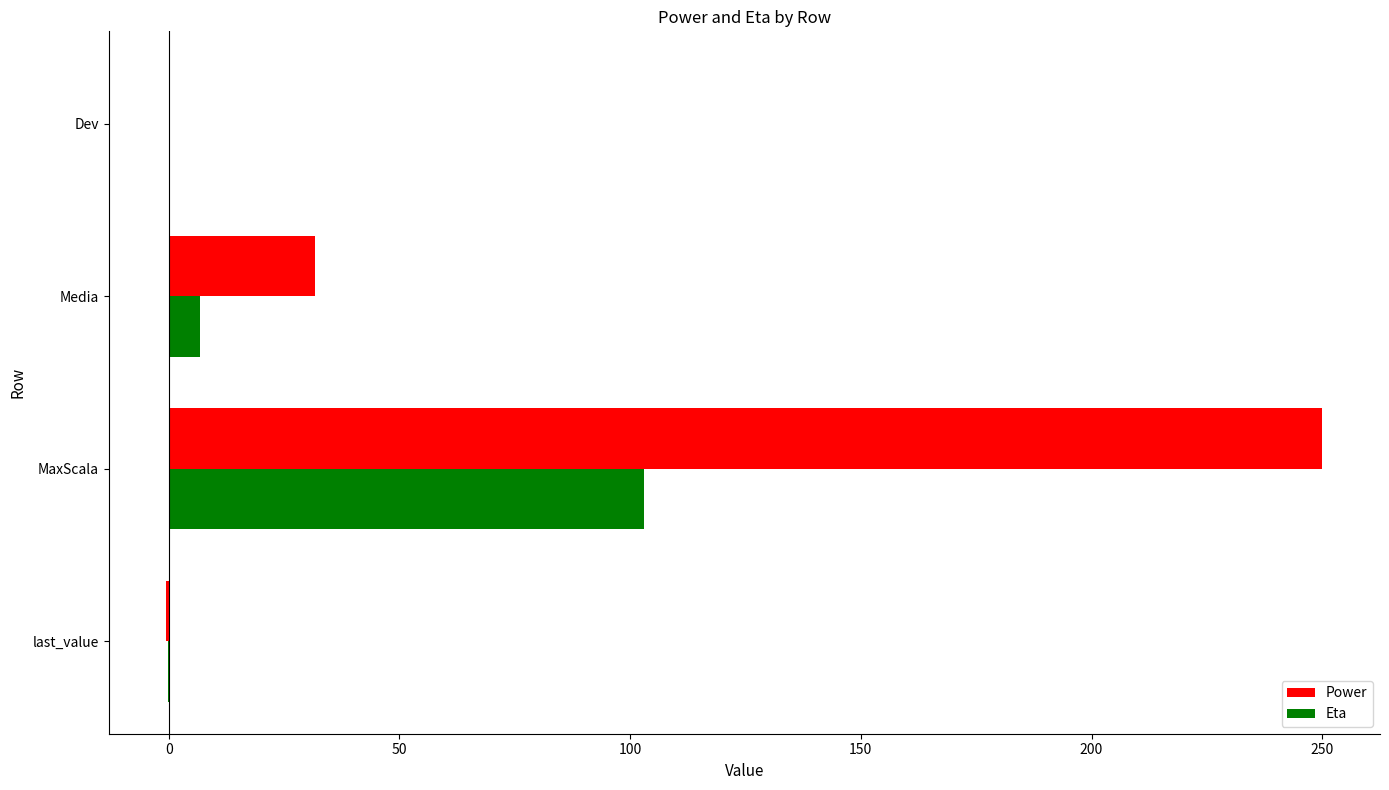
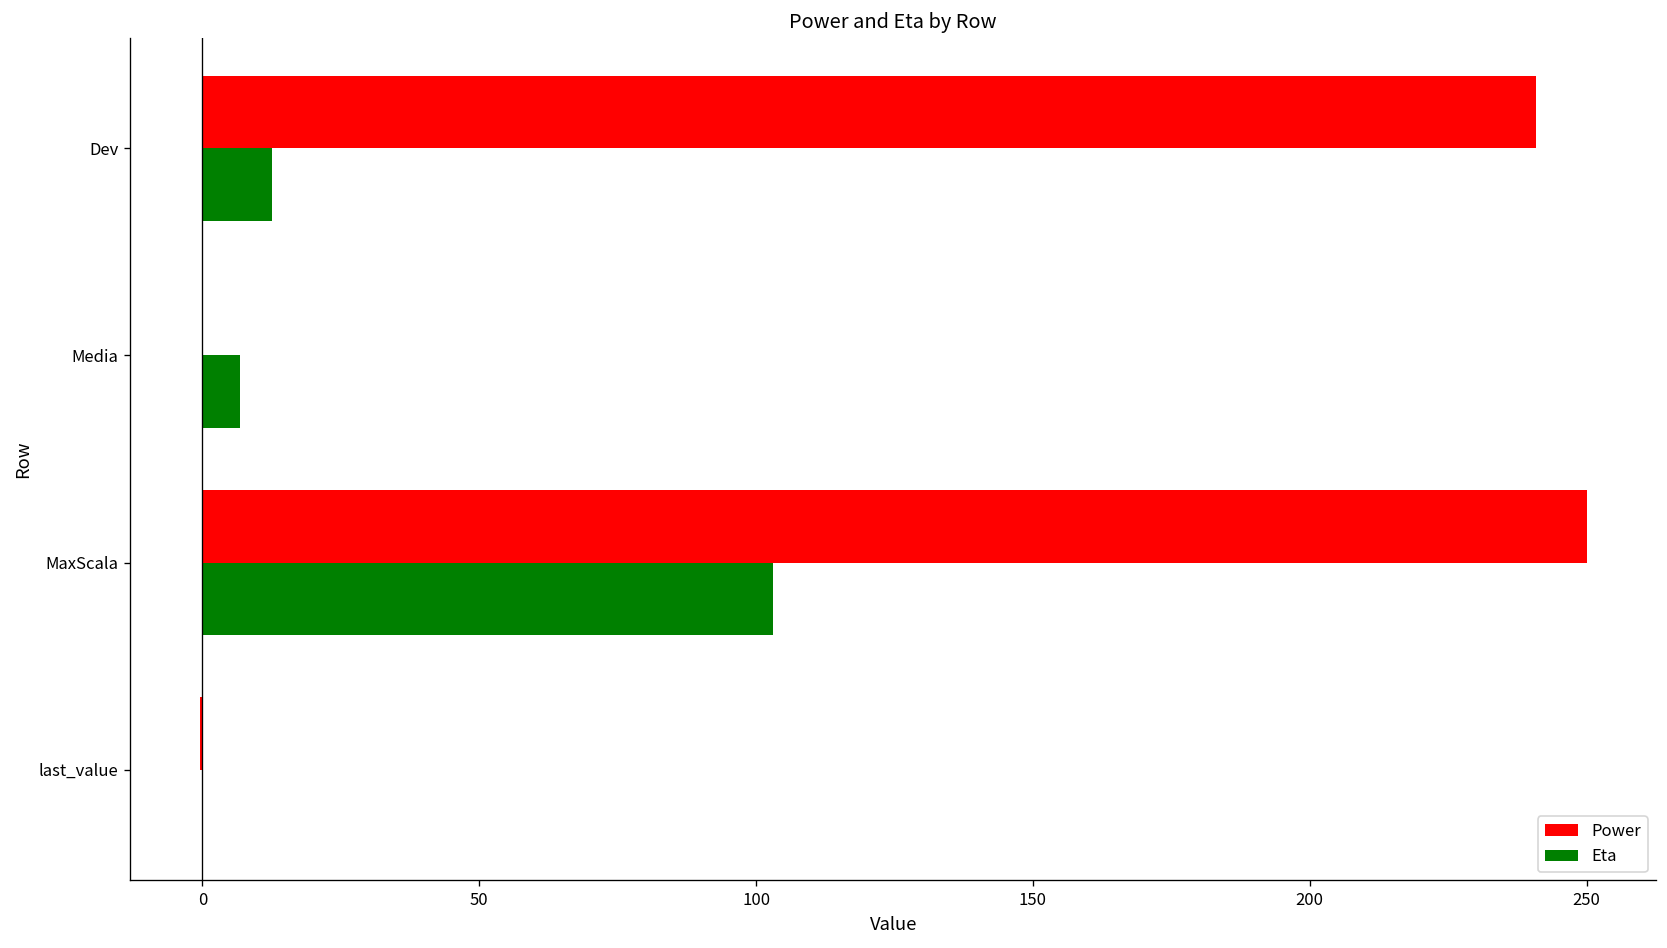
Power, Dev: 0 -> 241
Eta, Dev: 0 -> 13
Power, Media: 32 -> 0
